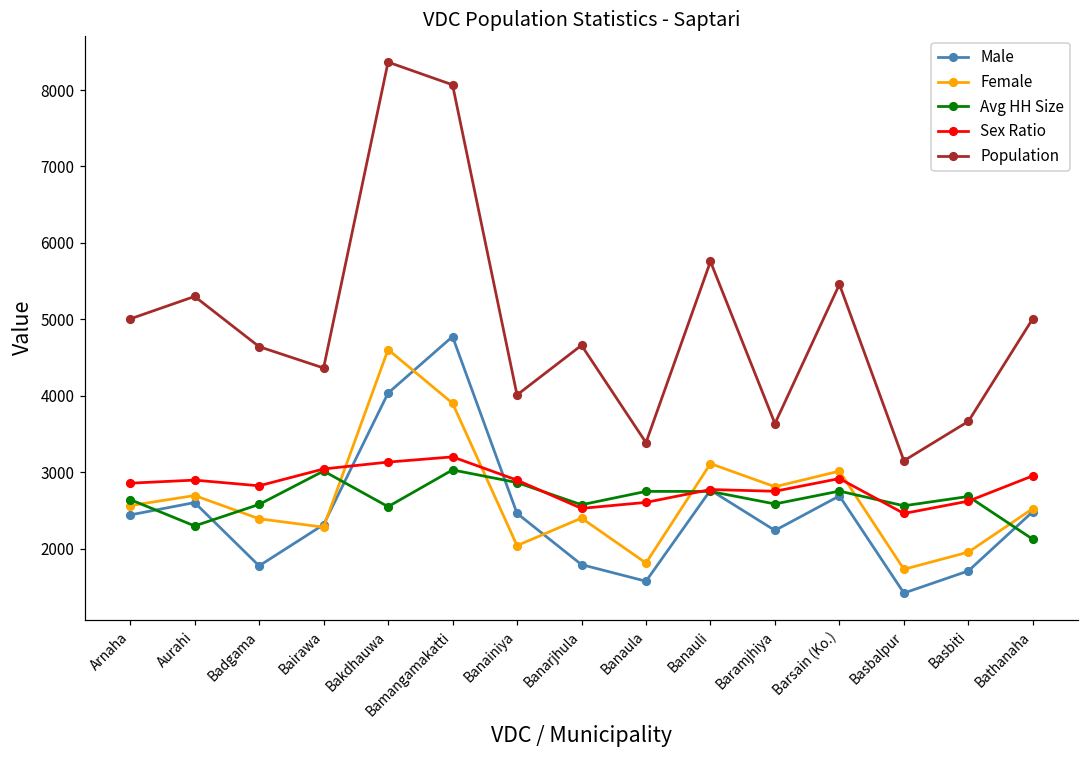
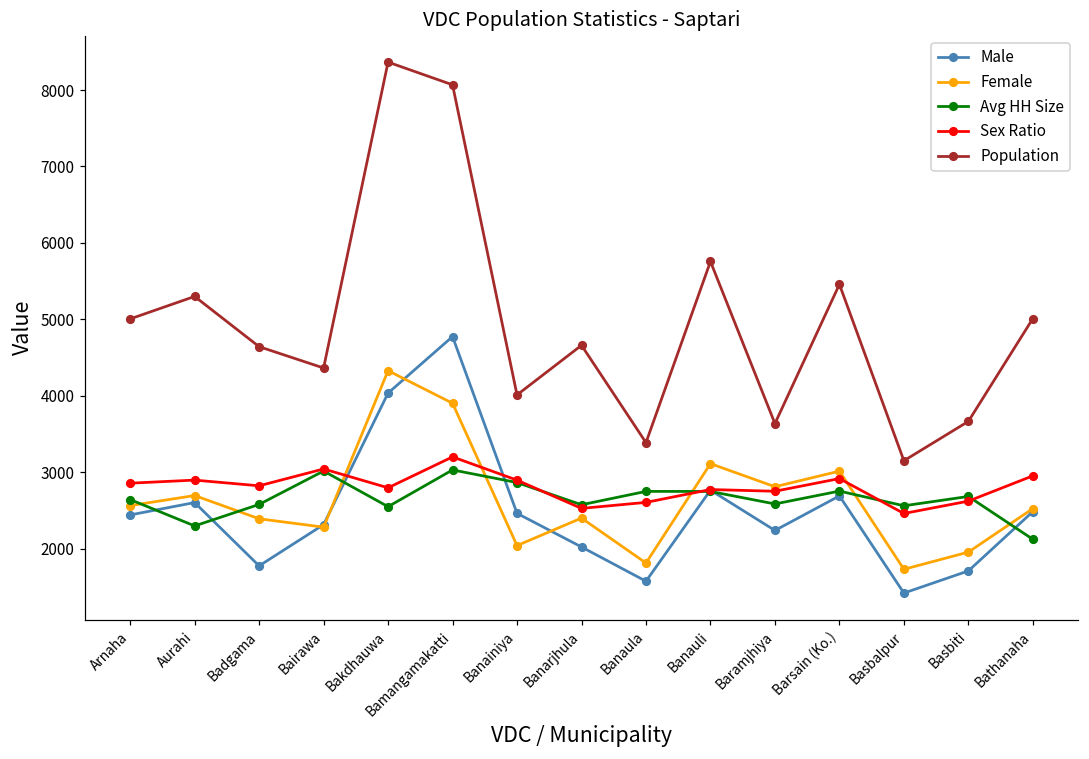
Female, Bakdhauwa: 4600 -> 4300
Sex Ratio, Bakdhauwa: 3100 -> 2800
Male, Banarjhula: 1800 -> 2000
